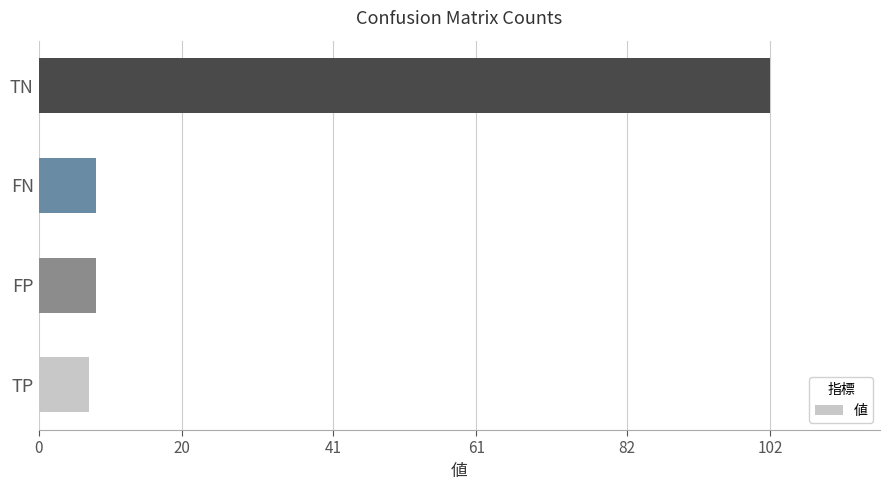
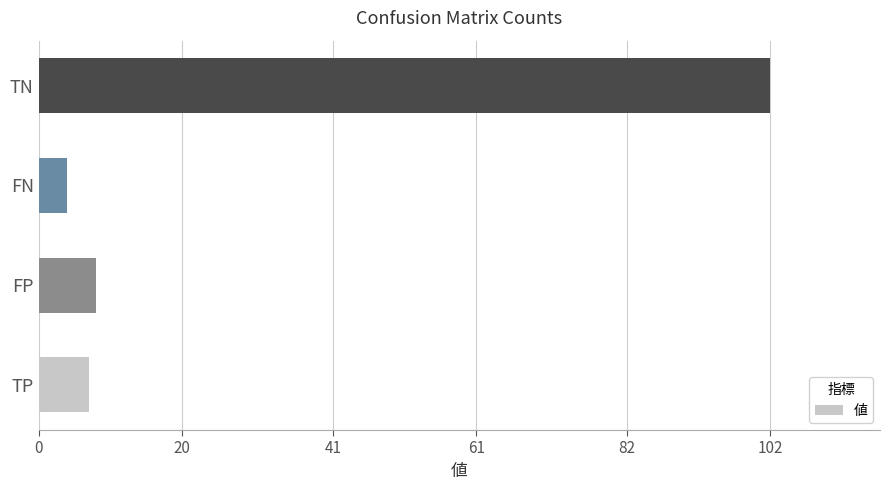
FN: 8 -> 4
